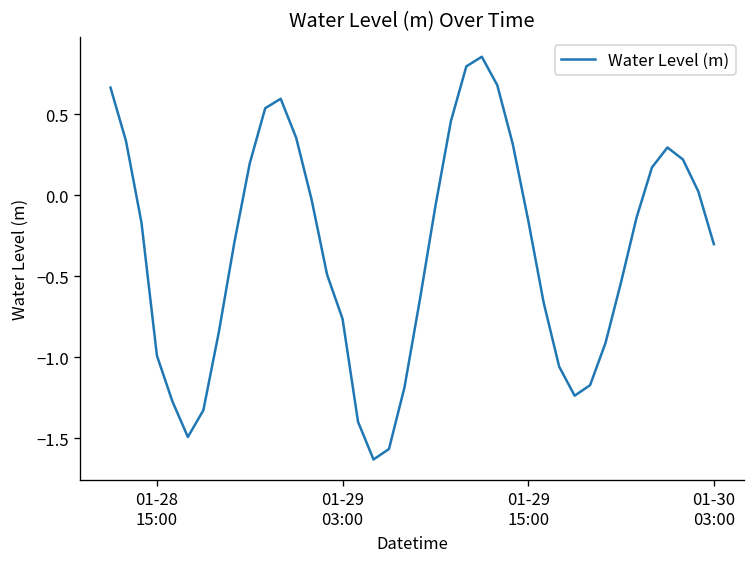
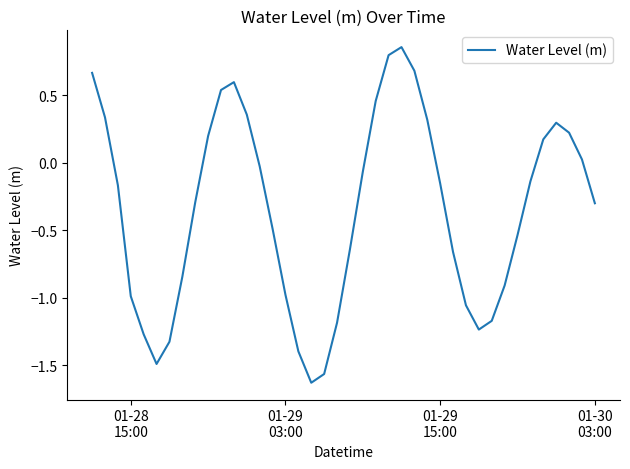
01-29 03:00: -0.76 -> -0.98
